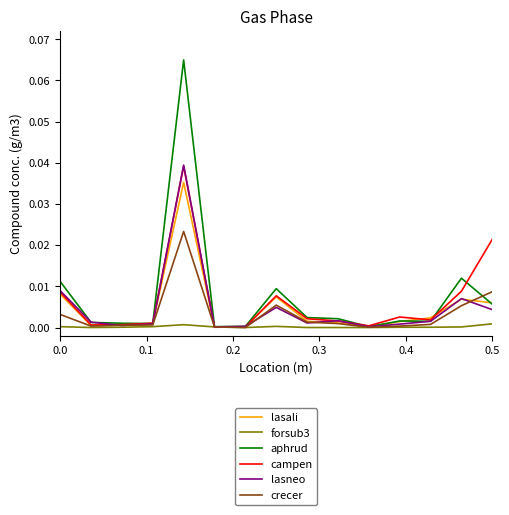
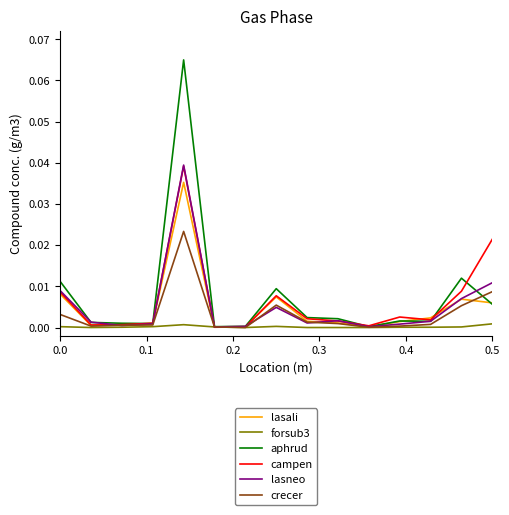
lasneo, 0.5: 0.004 -> 0.011
